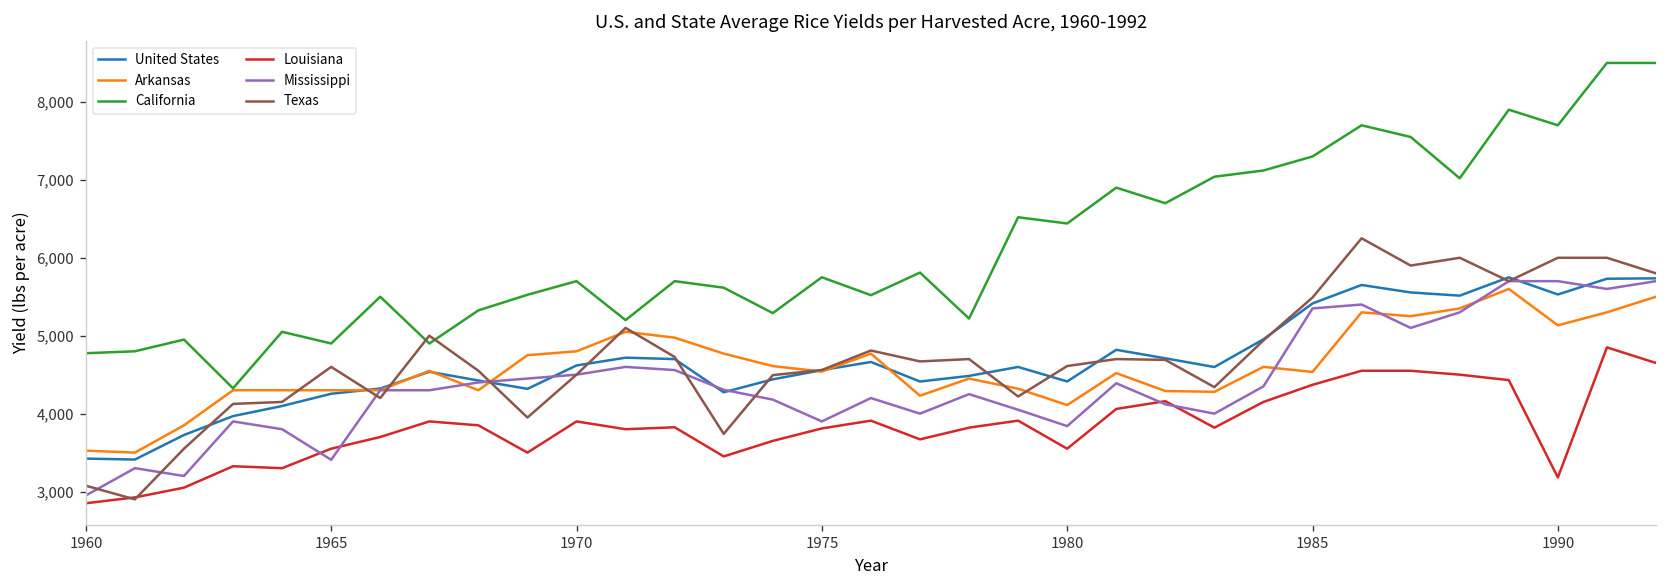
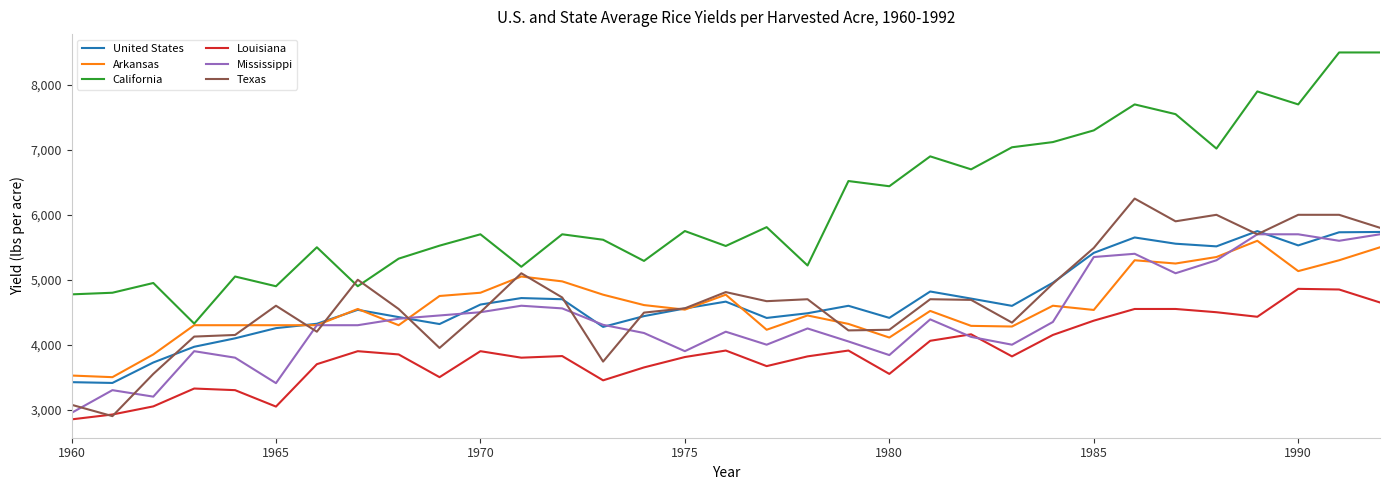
Louisiana, 1965: 3,600 -> 3,000
Texas, 1980: 4,600 -> 4,200
Louisiana, 1990: 3,200 -> 4,900
